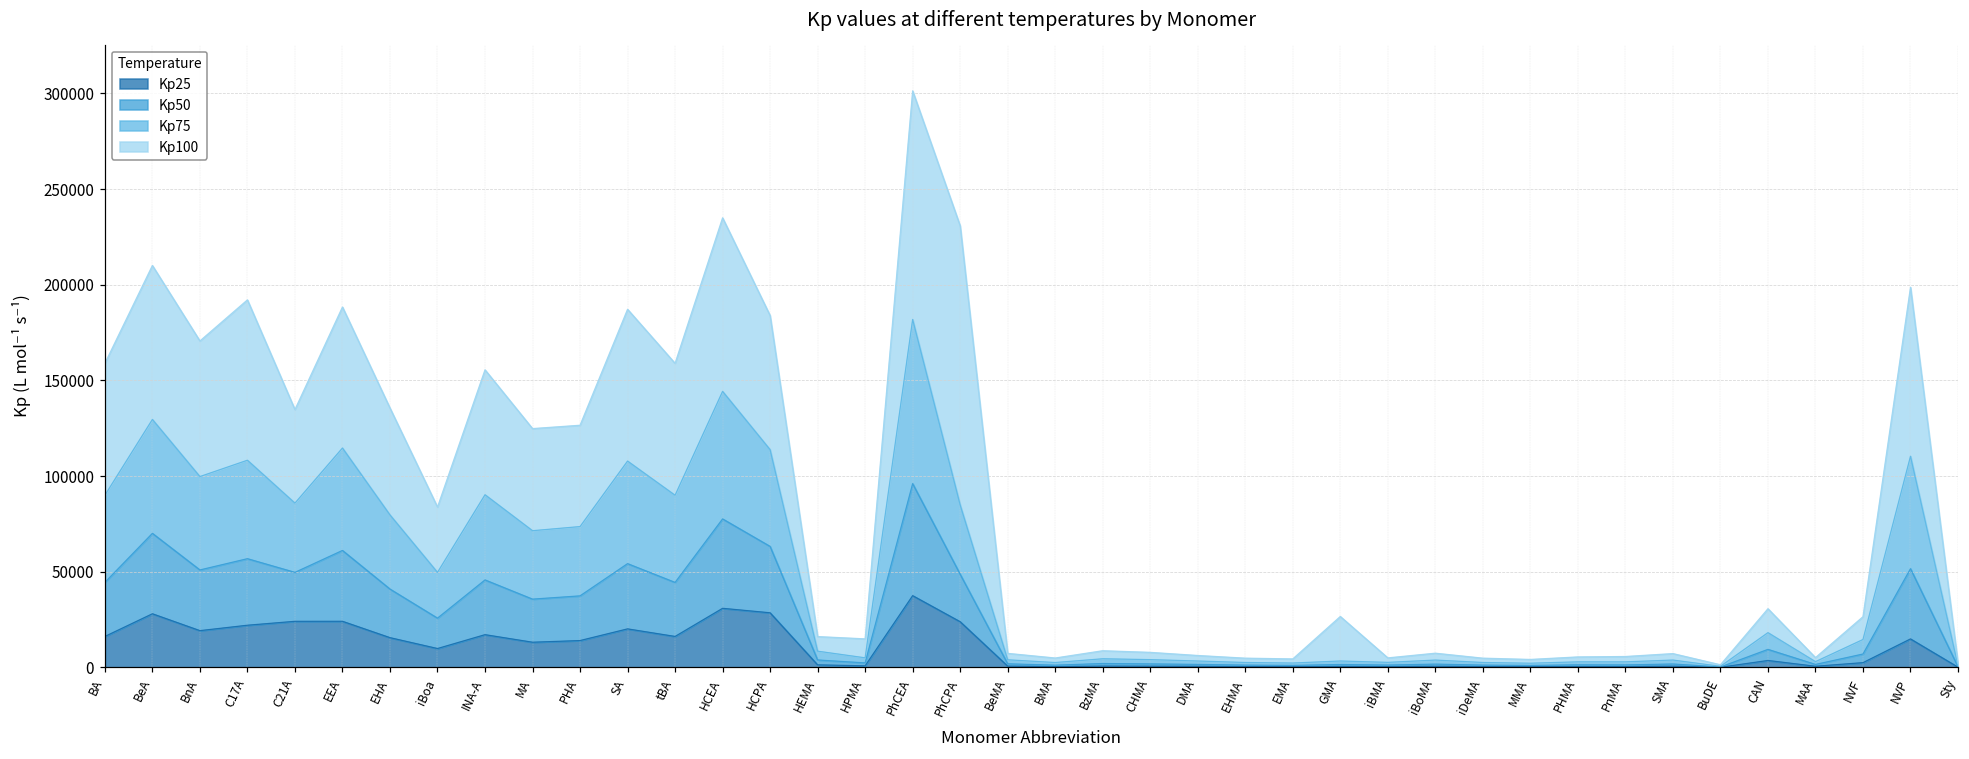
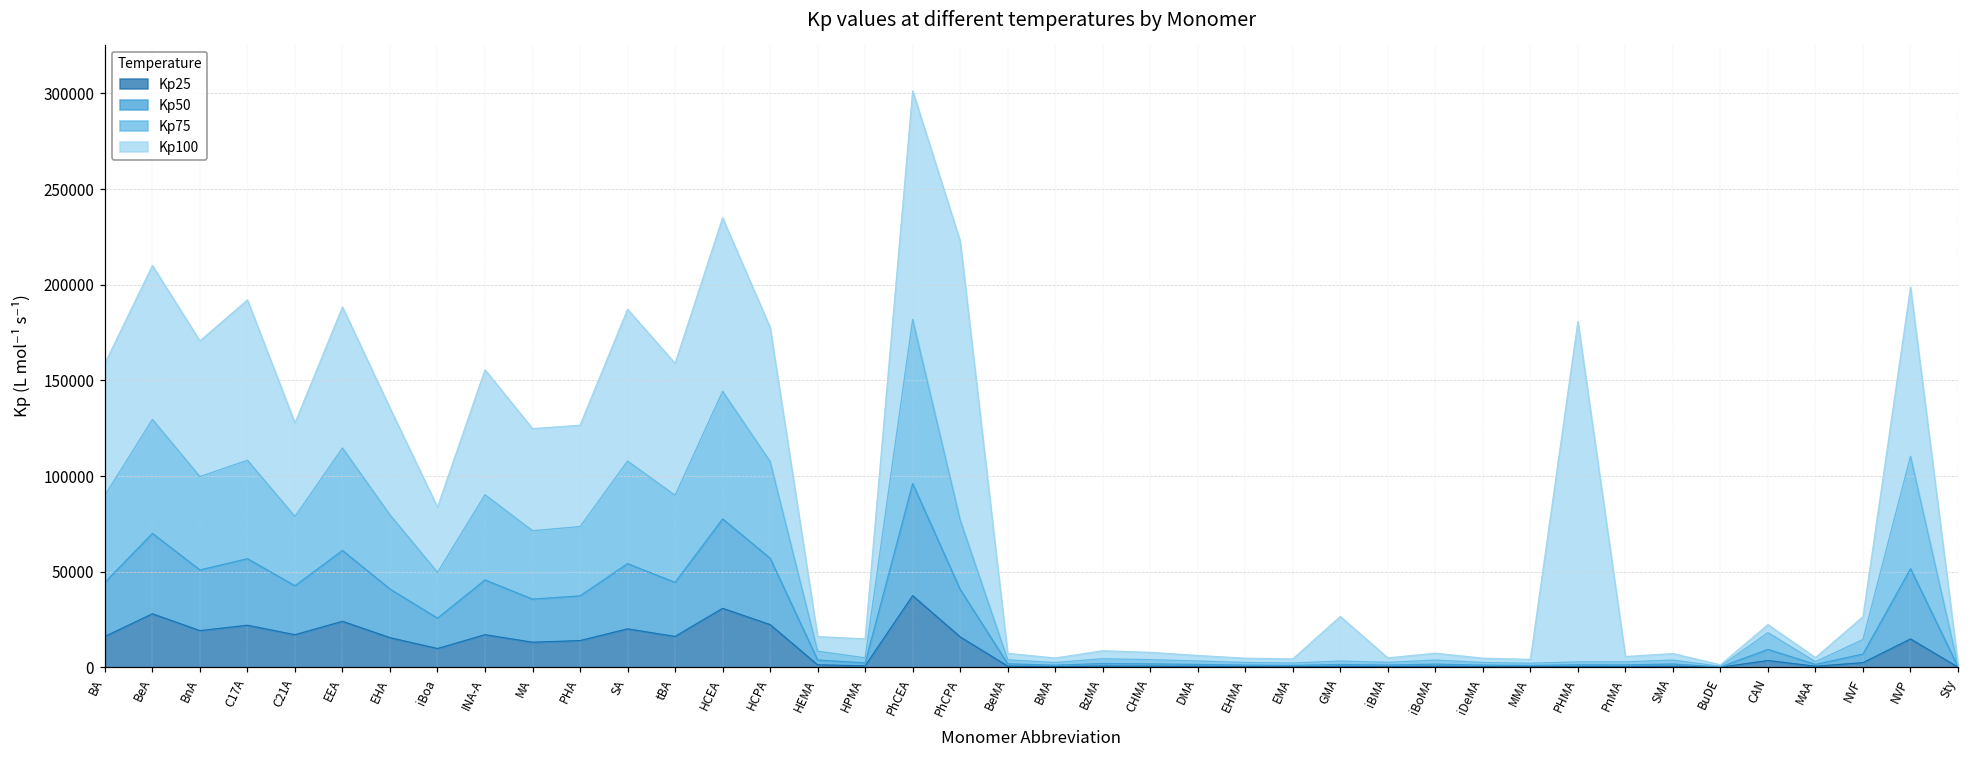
Kp25, C21A: 24000 -> 17000
Kp25, HCPA: 29000 -> 22000
Kp25, PhCPA: 24000 -> 16000
Kp100, PHMA: 3000 -> 178000
Kp100, CAN: 13000 -> 4000
